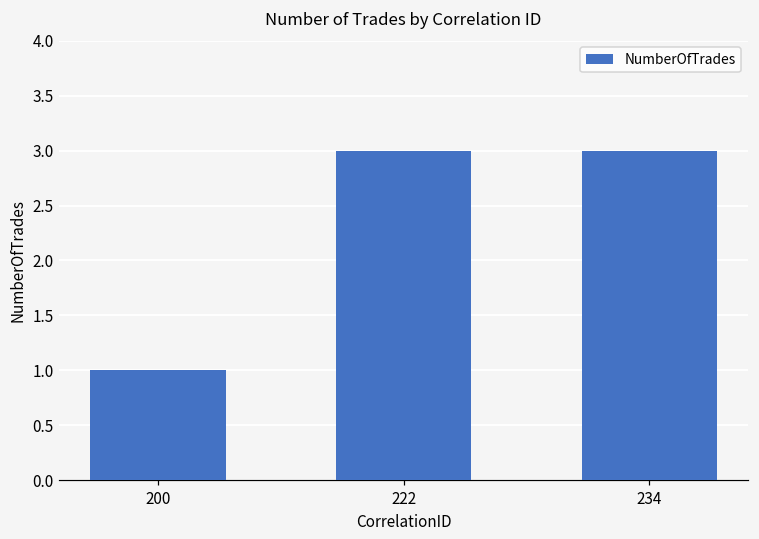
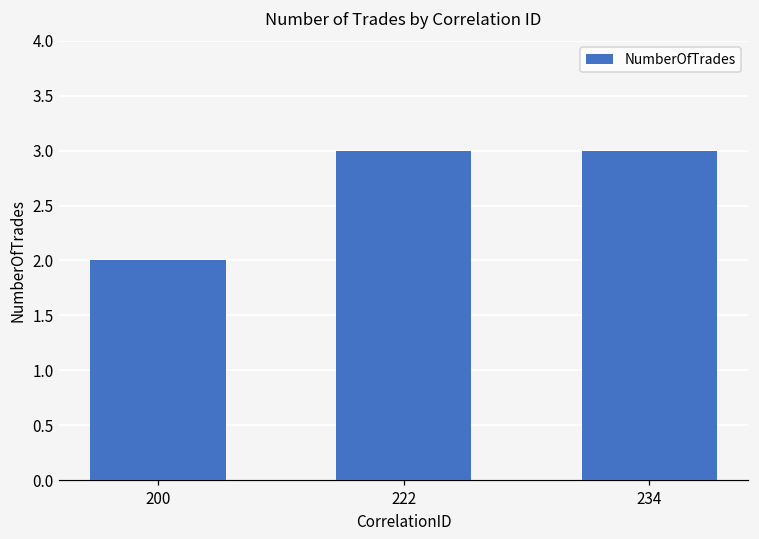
200: 1 -> 2
